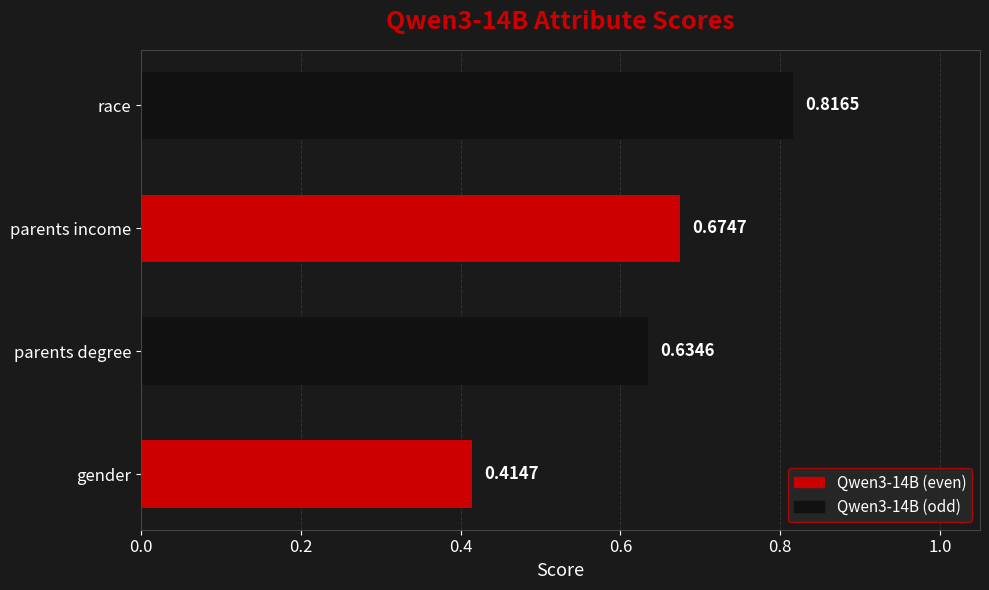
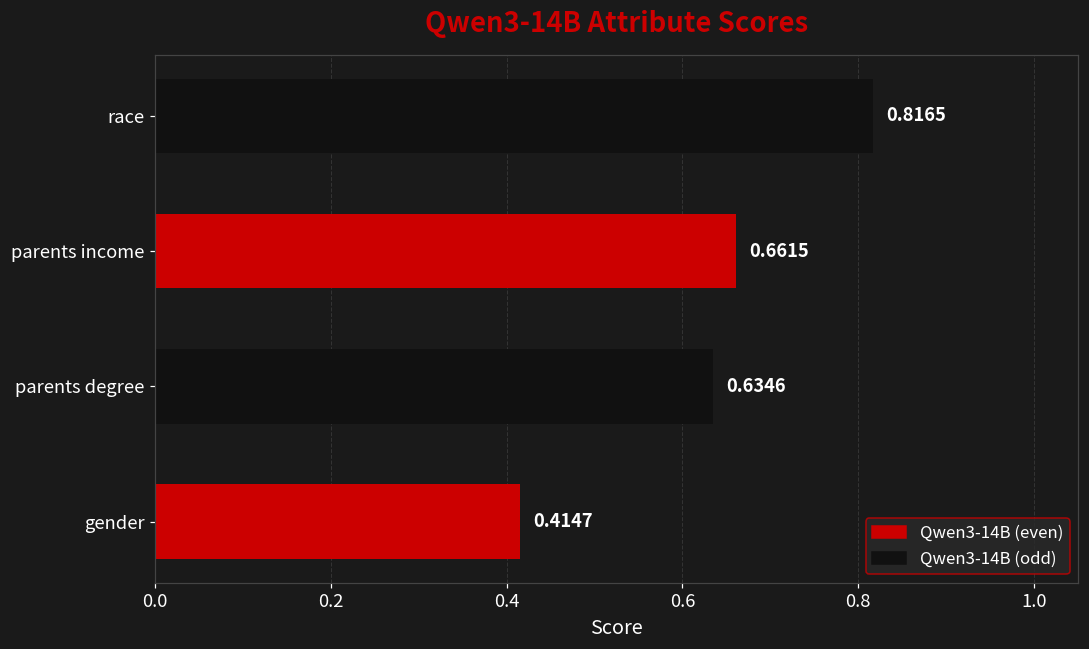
parents income: 0.6747 -> 0.6615
